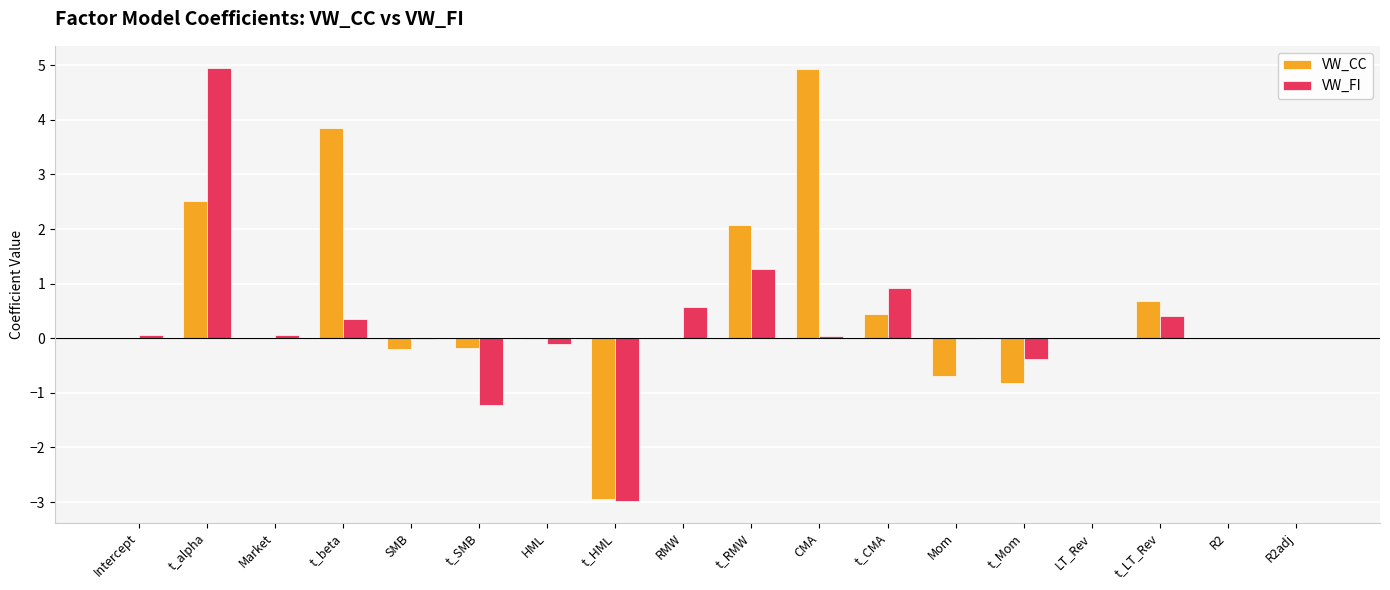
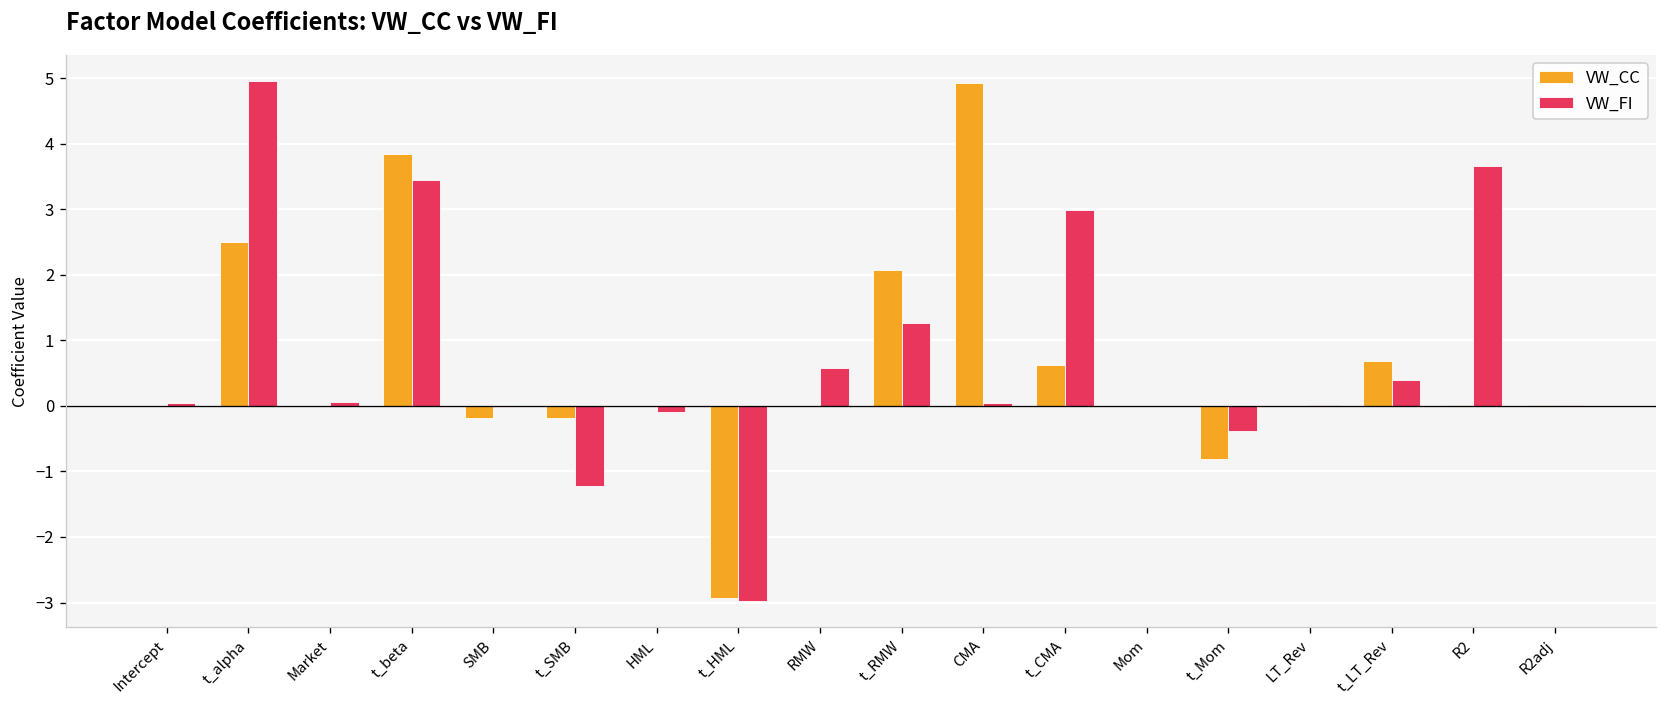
VW_FI, t_beta: 0.4 -> 3.4
VW_CC, t_CMA: 0.4 -> 0.6
VW_FI, t_CMA: 0.9 -> 3.0
VW_CC, Mom: -0.7 -> 0.0
VW_FI, R2: 0.0 -> 3.7
